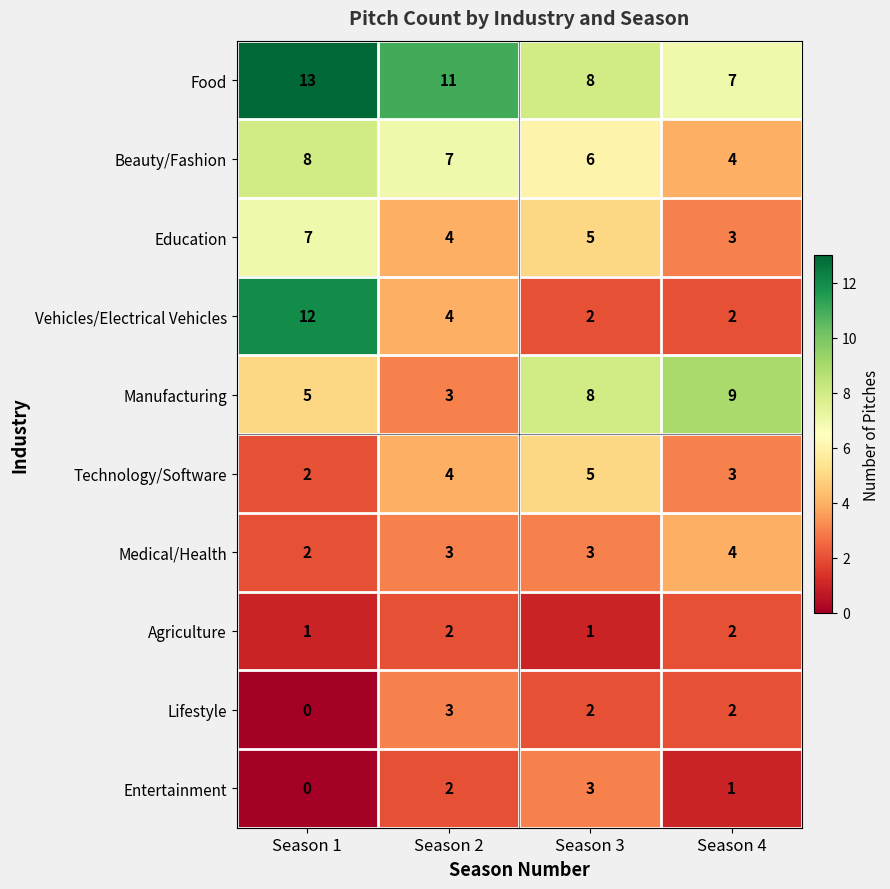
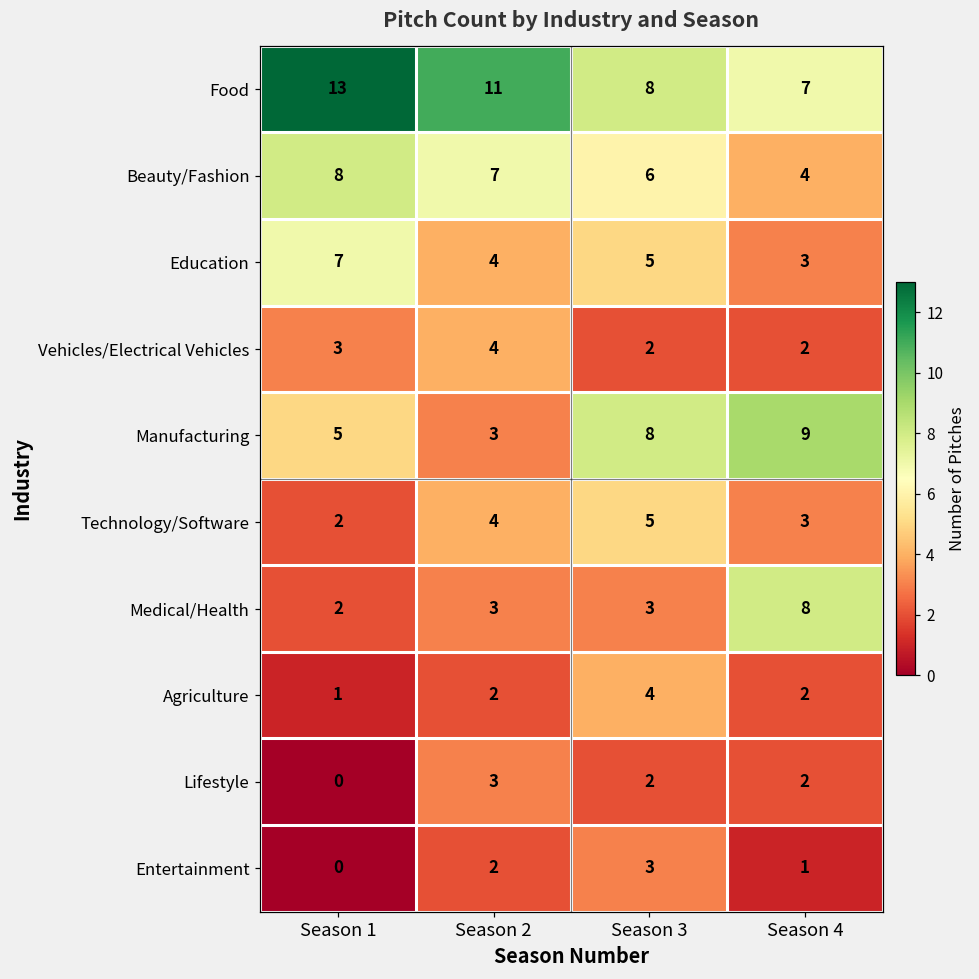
Vehicles/Electrical Vehicles, Season 1: 12 -> 3
Medical/Health, Season 4: 4 -> 8
Agriculture, Season 3: 1 -> 4
